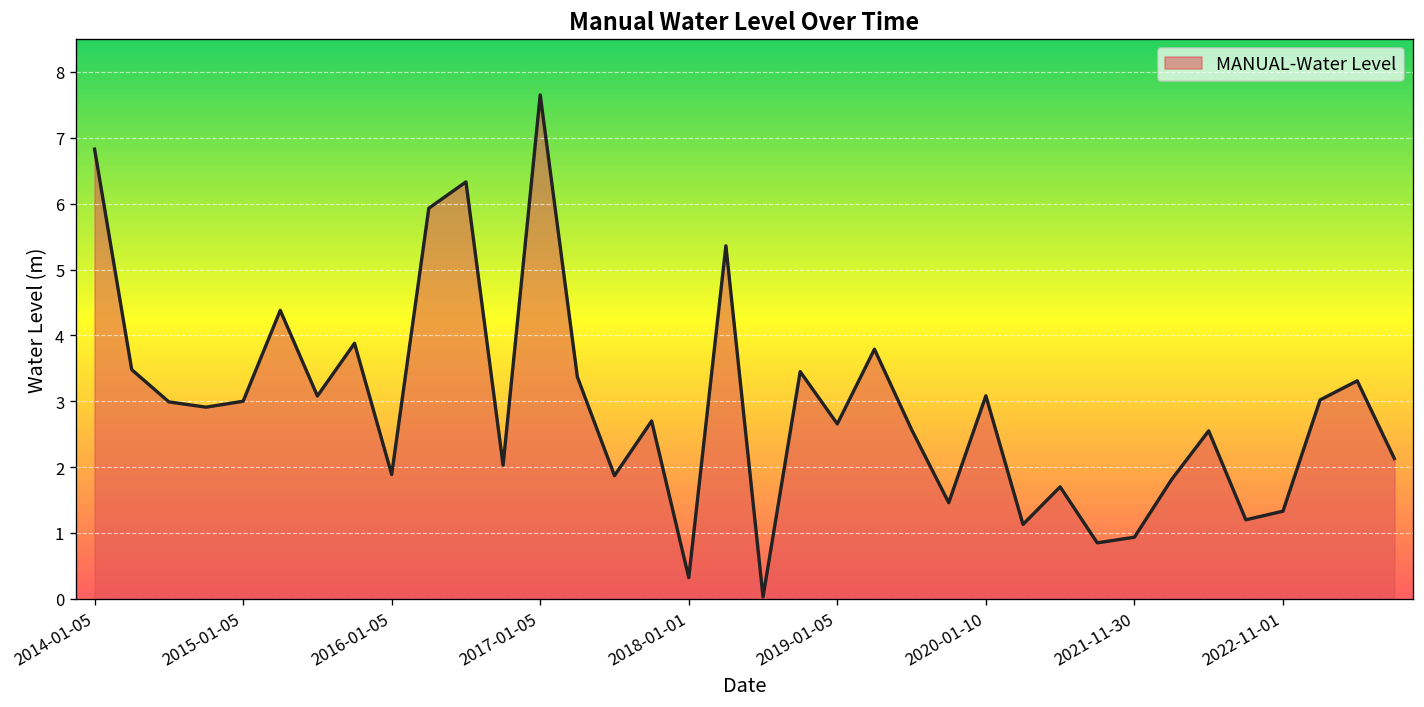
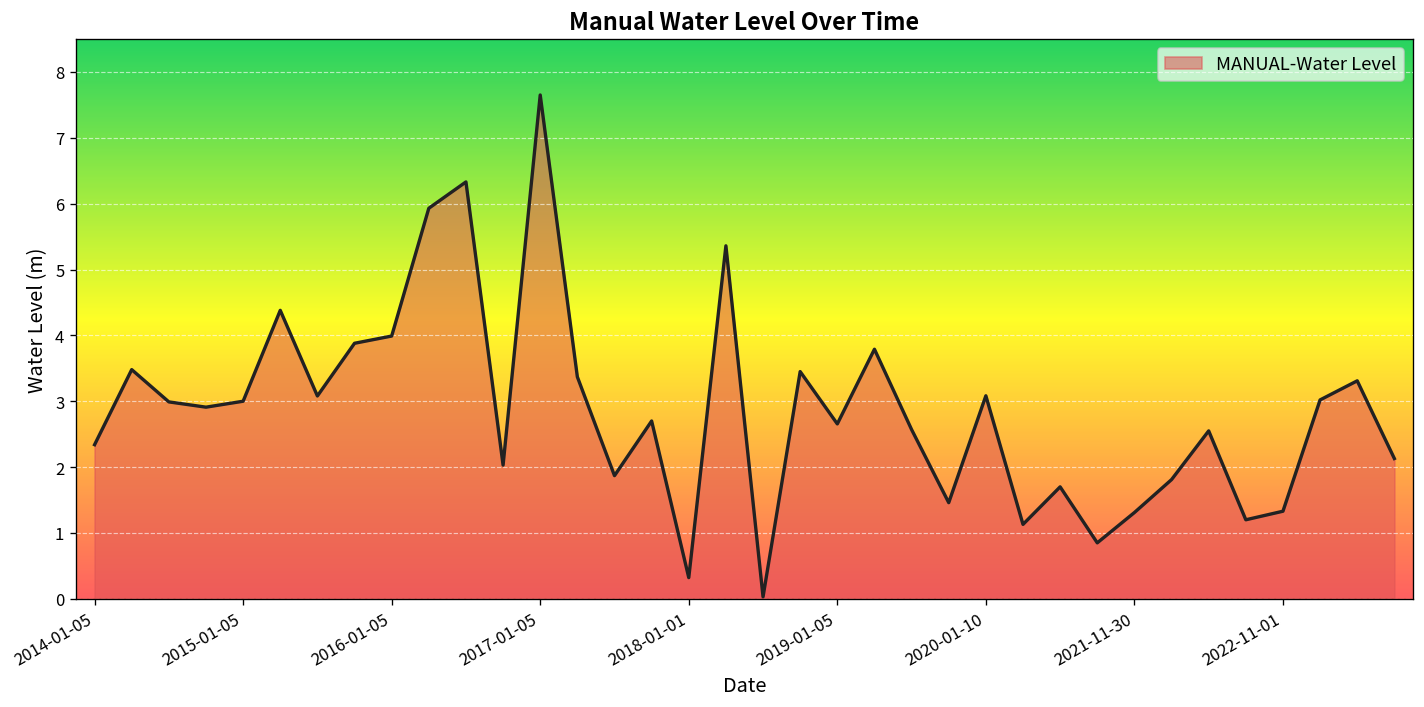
2014-01-05: 6.8 -> 2.3
2016-01-05: 1.9 -> 4.0
2021-11-30: 0.9 -> 1.3
